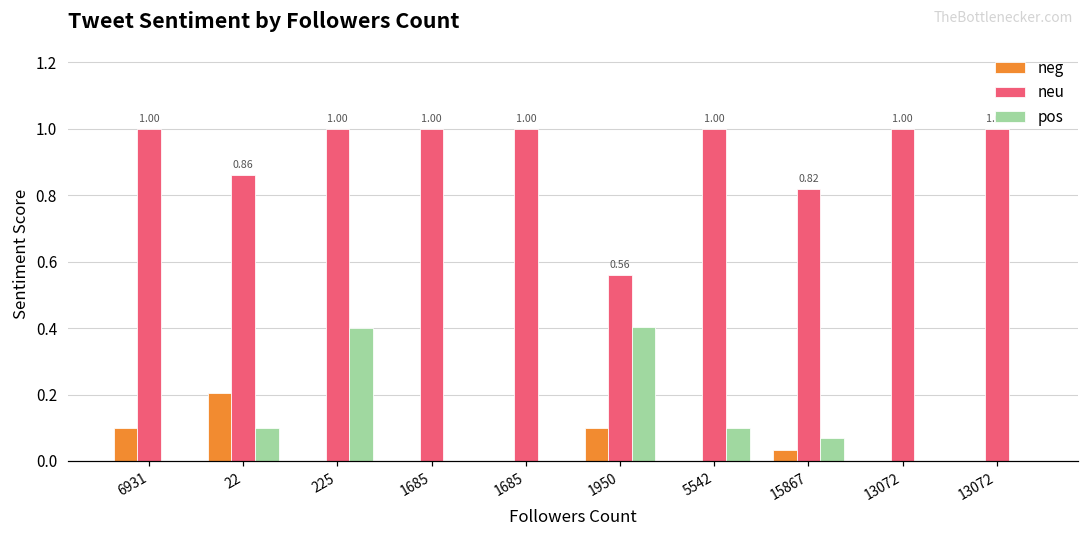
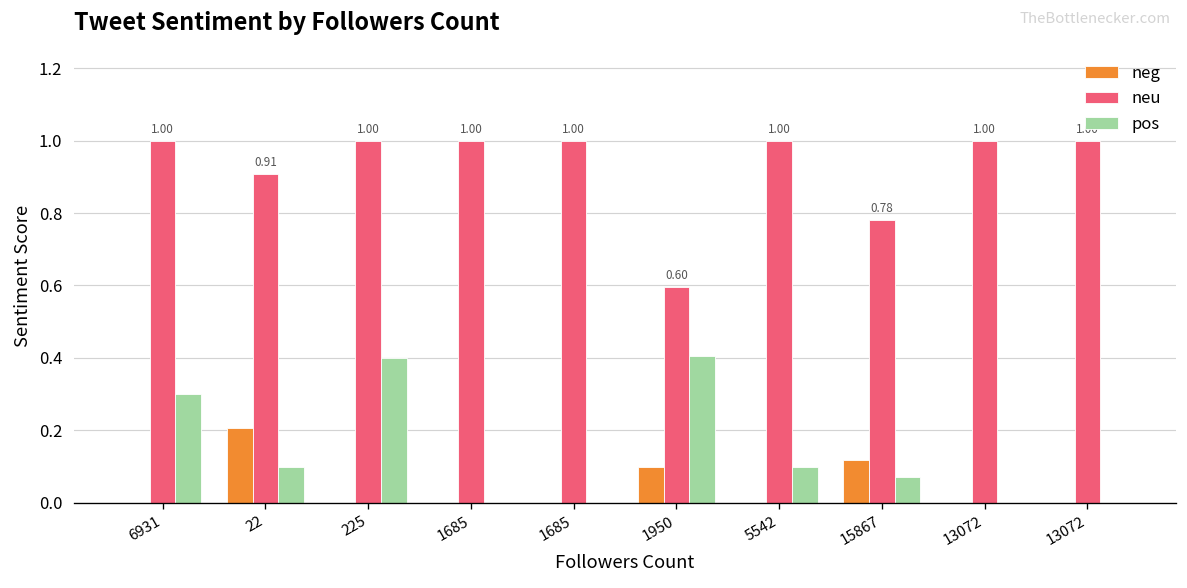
neg, 6931: 0.1 -> 0.0
pos, 6931: 0.0 -> 0.3
neu, 22: 0.86 -> 0.91
neu, 1950: 0.56 -> 0.60
neg, 15867: 0.03 -> 0.12
neu, 15867: 0.82 -> 0.78
